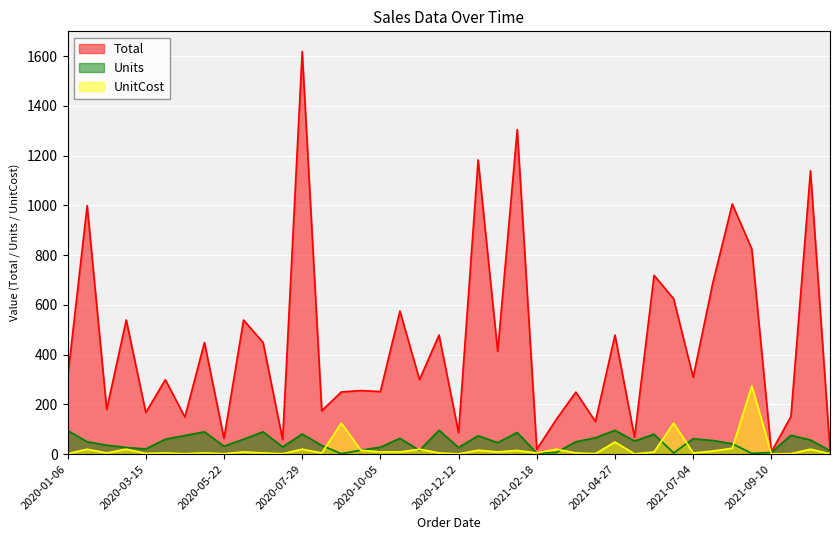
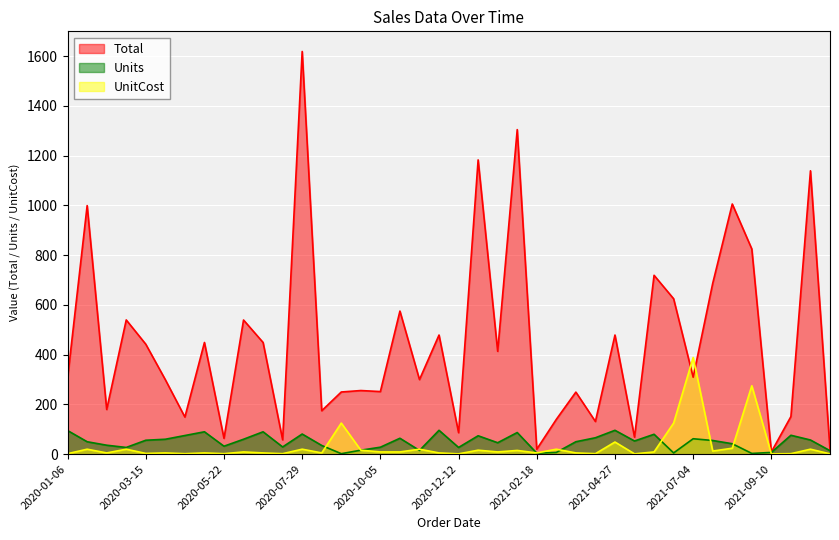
Total, 2020-03-15: 170 -> 440
Units, 2020-03-15: 20 -> 60
UnitCost, 2021-07-04: 0 -> 390
